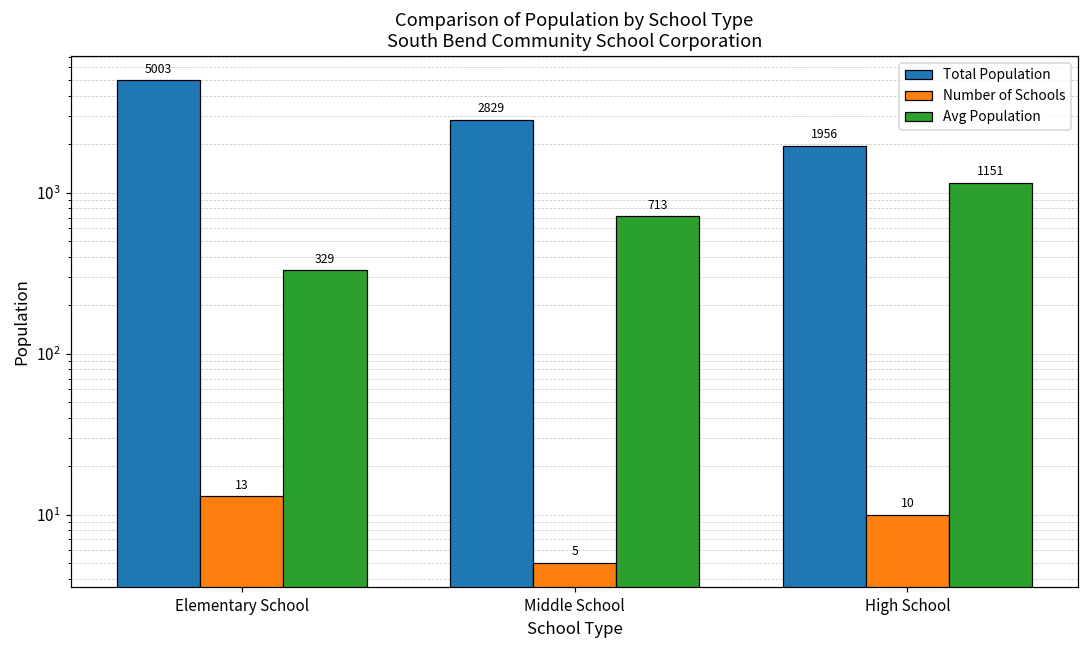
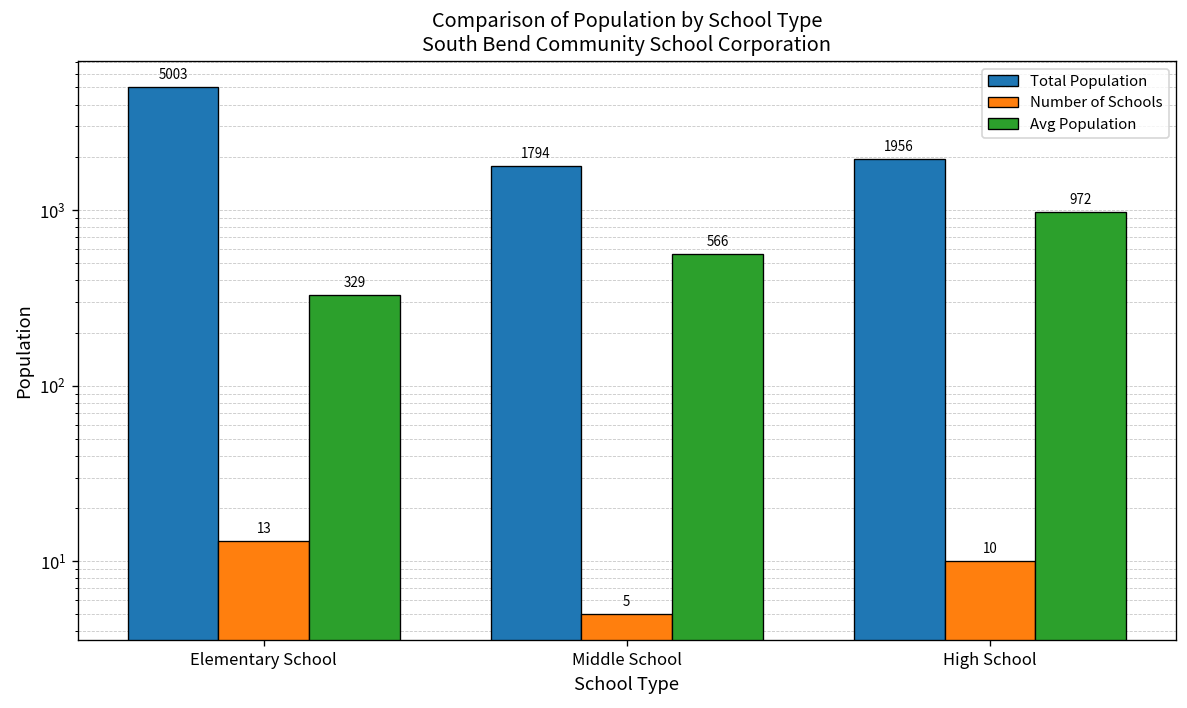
Total Population, Middle School: 2829 -> 1794
Avg Population, Middle School: 713 -> 566
Avg Population, High School: 1151 -> 972
